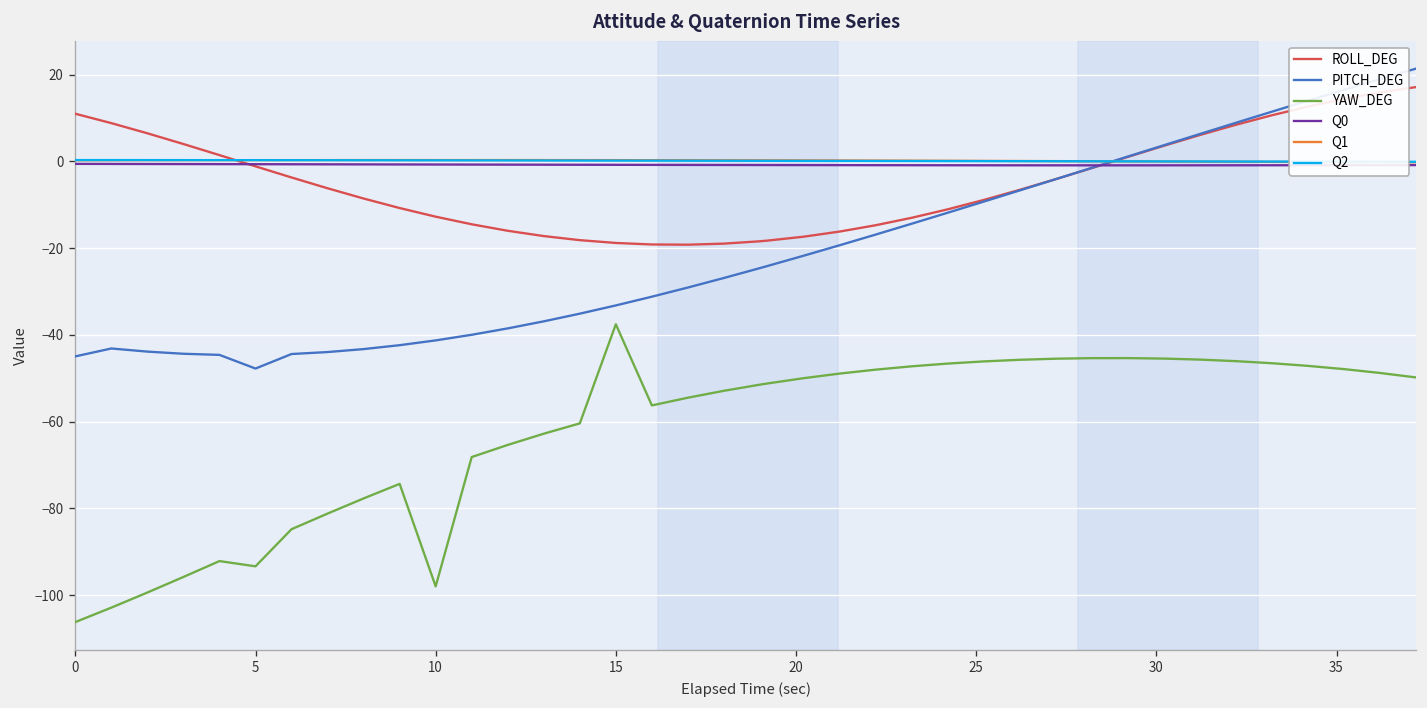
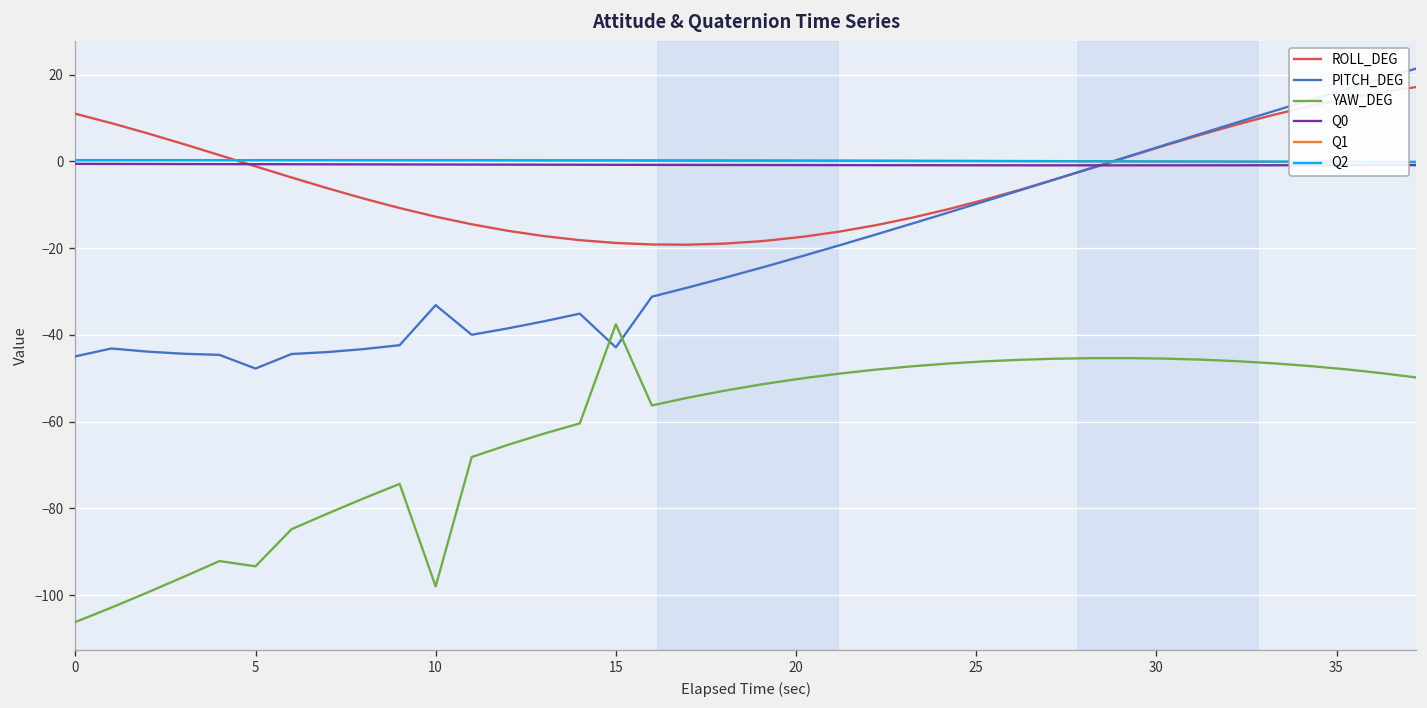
PITCH_DEG, 10: -41 -> -33
PITCH_DEG, 15: -33 -> -43
